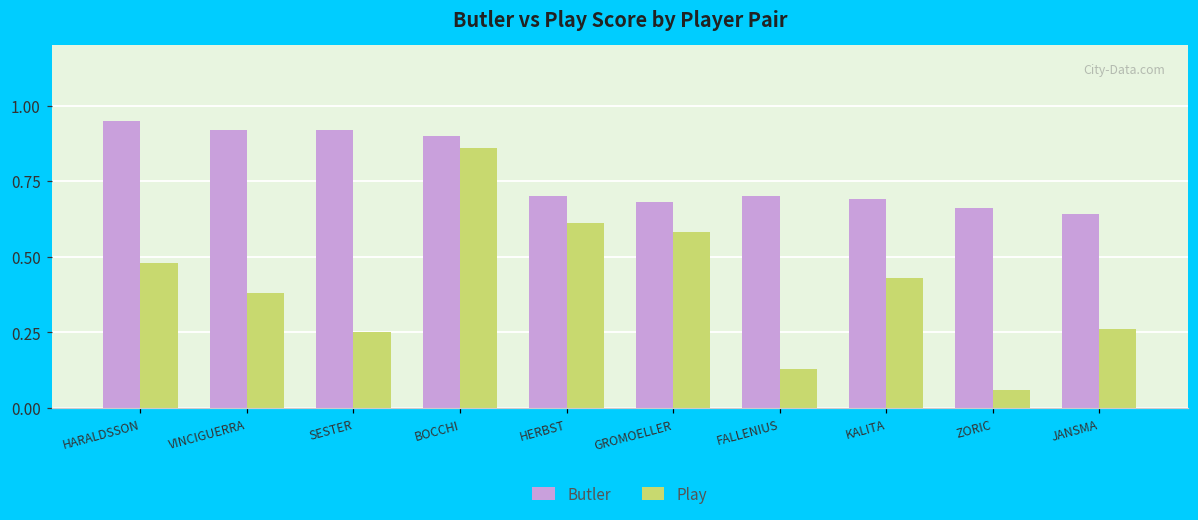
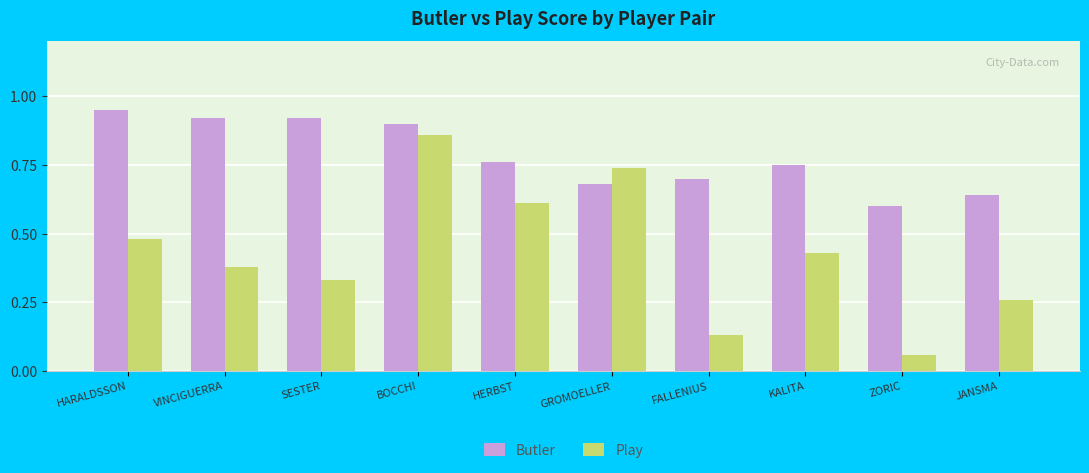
Play, SESTER: 0.25 -> 0.33
Butler, HERBST: 0.70 -> 0.76
Play, GROMOELLER: 0.58 -> 0.74
Butler, KALITA: 0.69 -> 0.75
Butler, ZORIC: 0.66 -> 0.60
